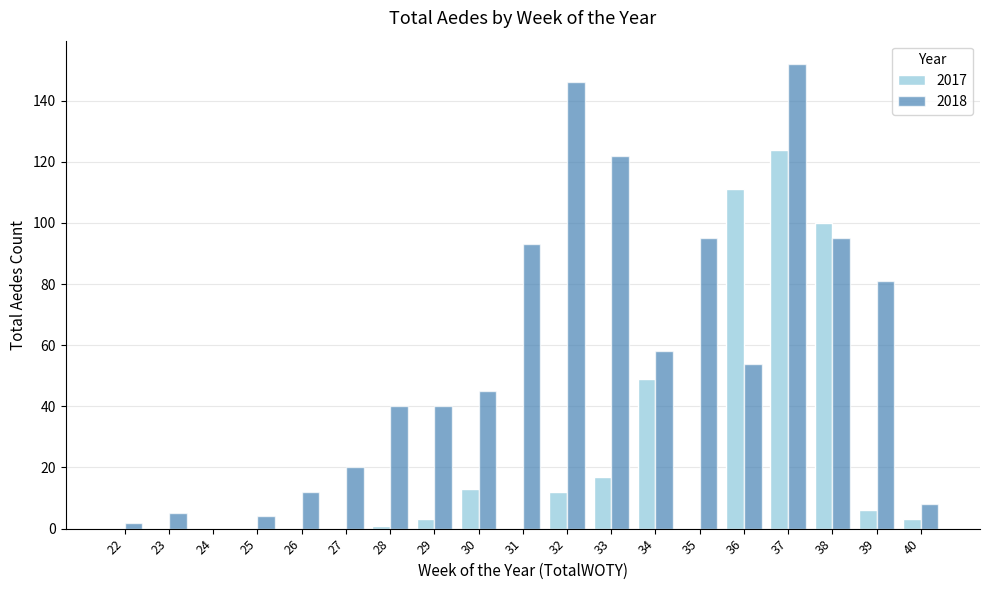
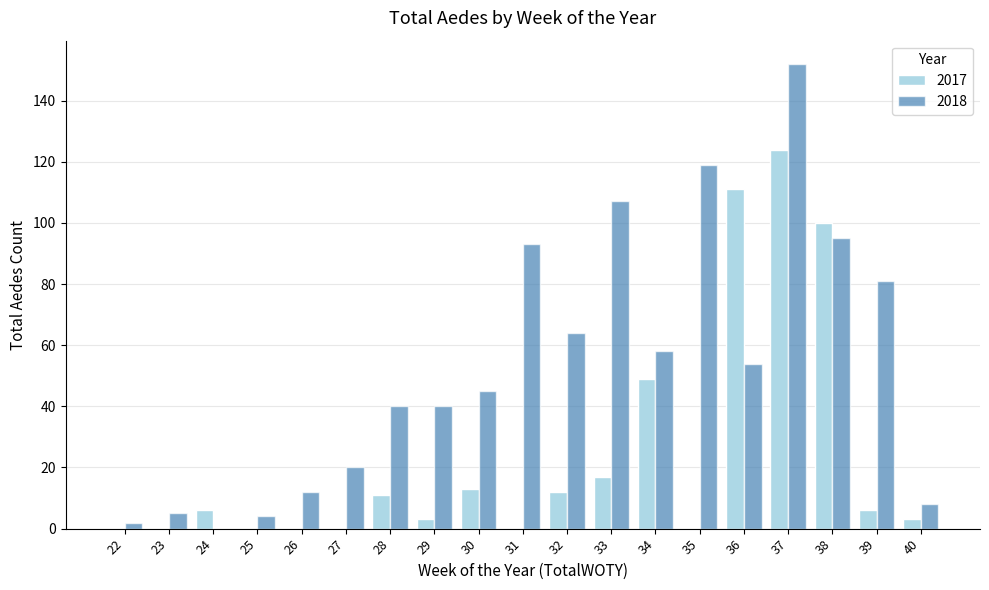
2017, 24: 0 -> 6
2017, 28: 1 -> 11
2018, 32: 146 -> 64
2018, 33: 122 -> 107
2018, 35: 95 -> 119
